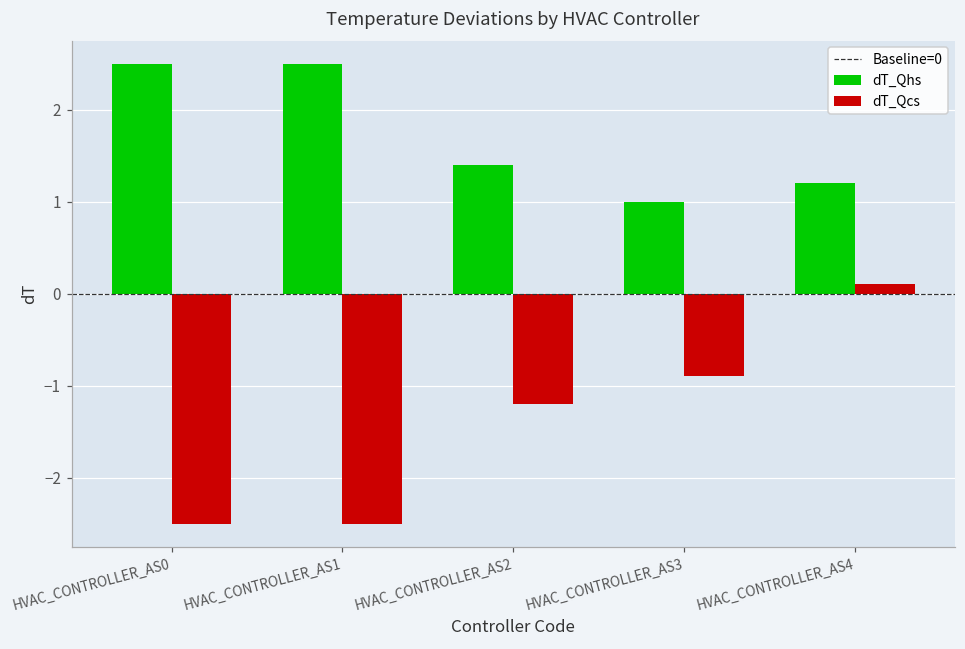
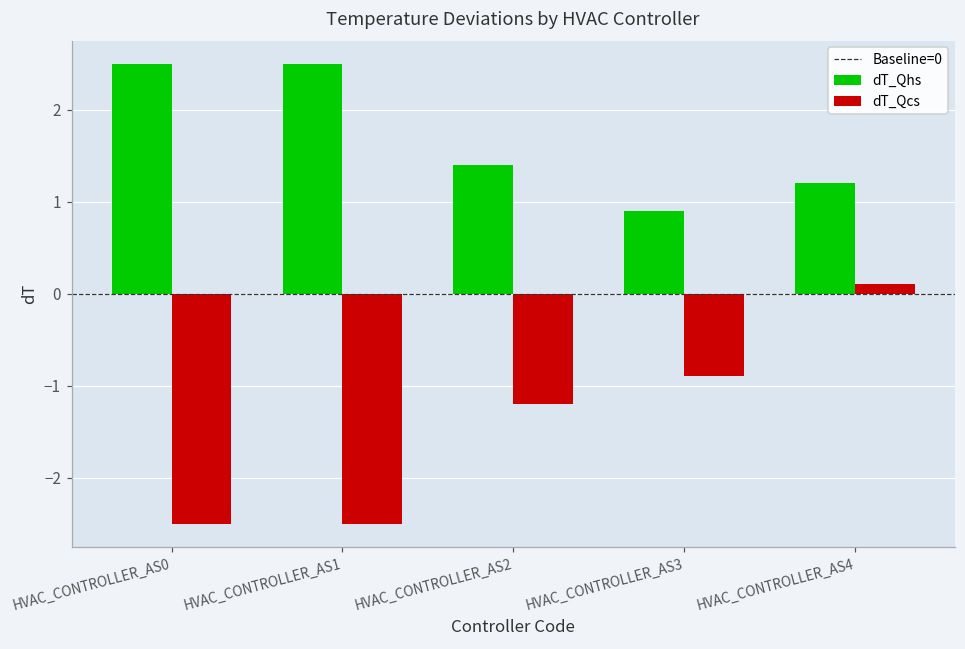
dT_Qhs, HVAC_CONTROLLER_AS3: 1.0 -> 0.9
